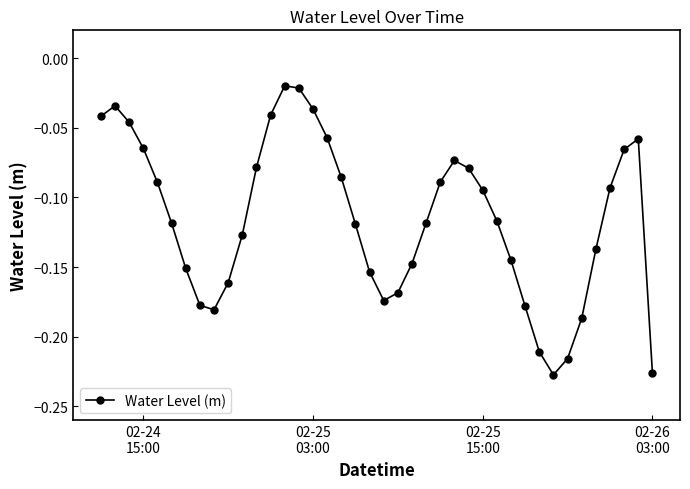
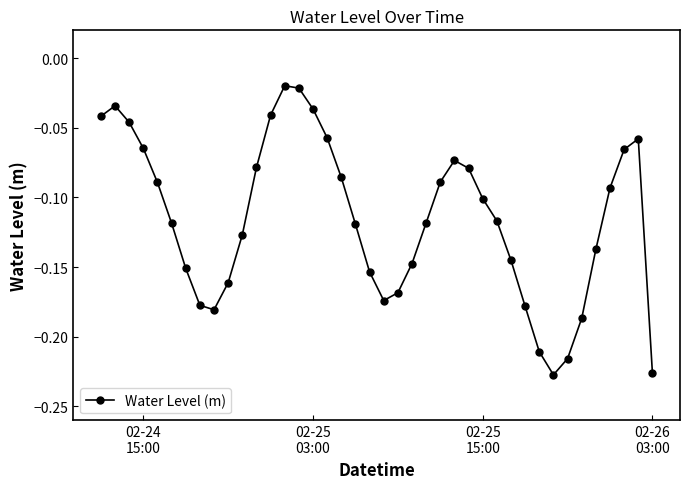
02-25 15:00: -0.095 -> -0.101
